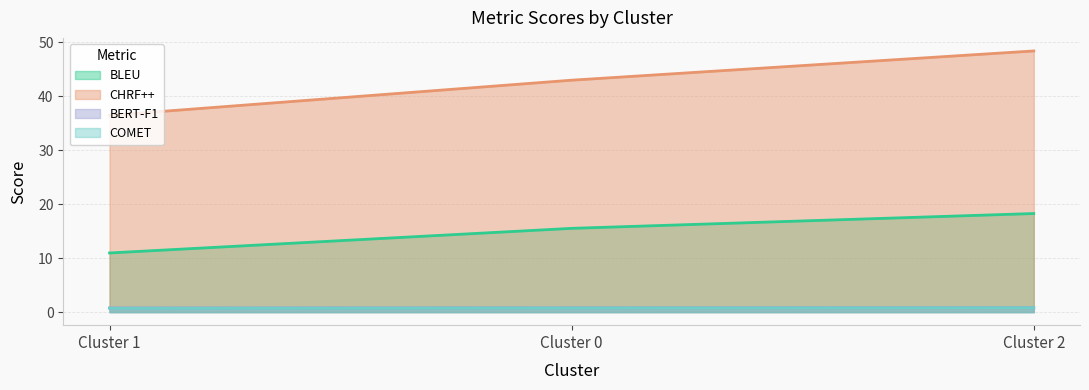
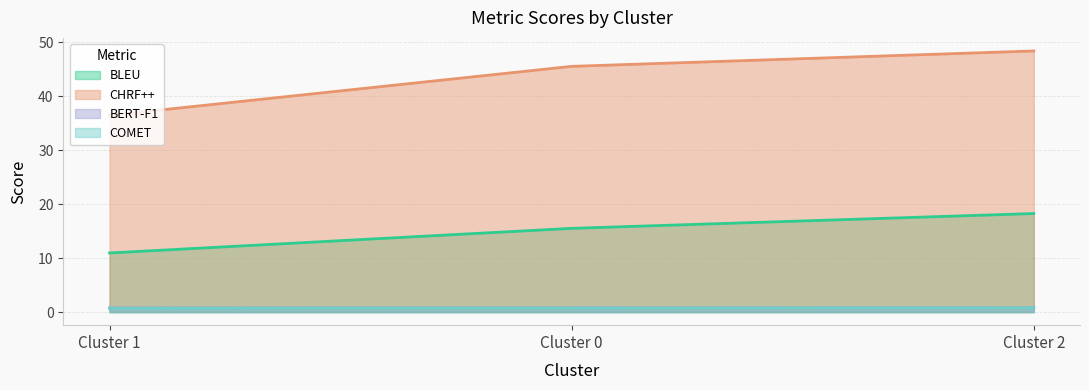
CHRF++, Cluster 0: 43 -> 46
